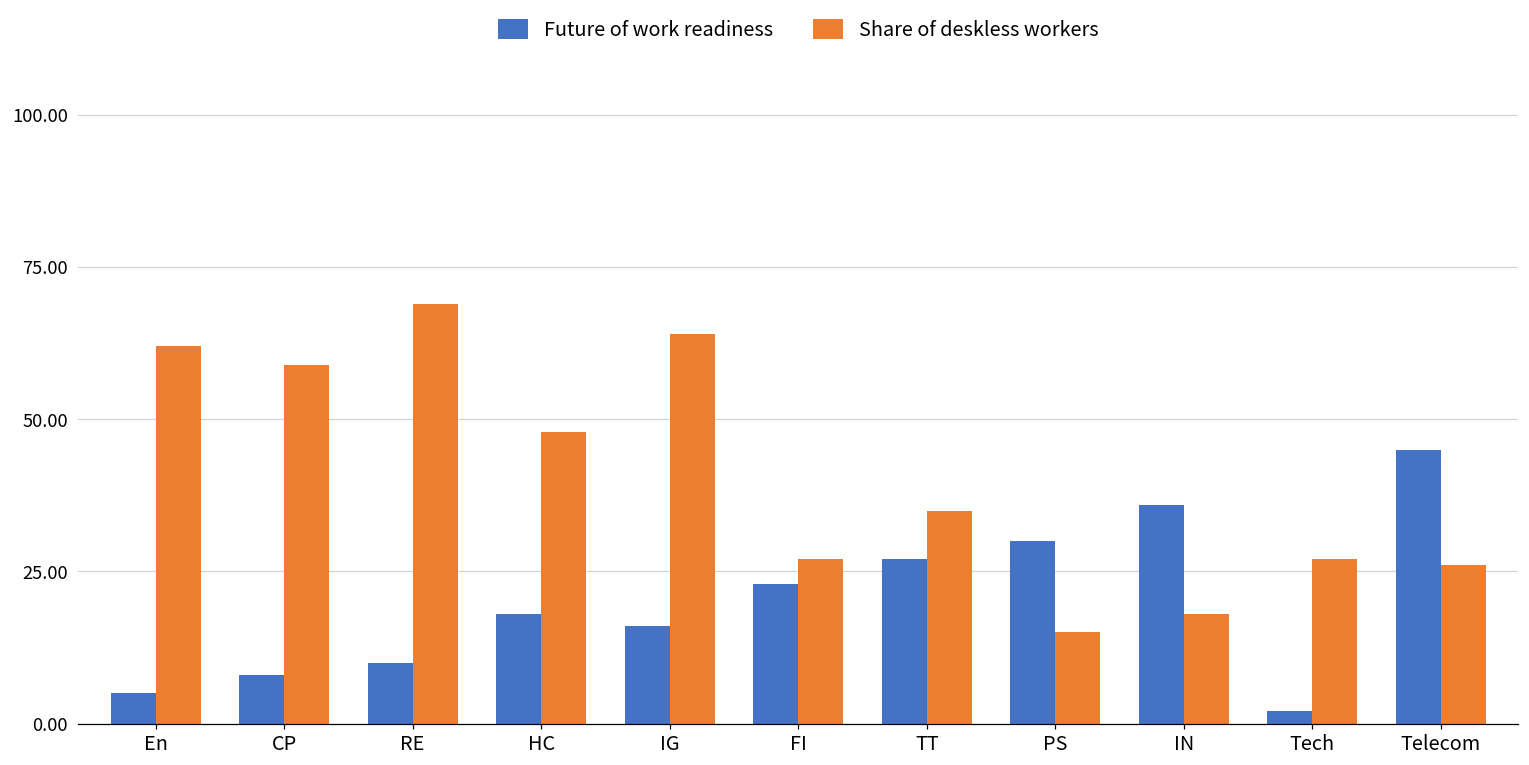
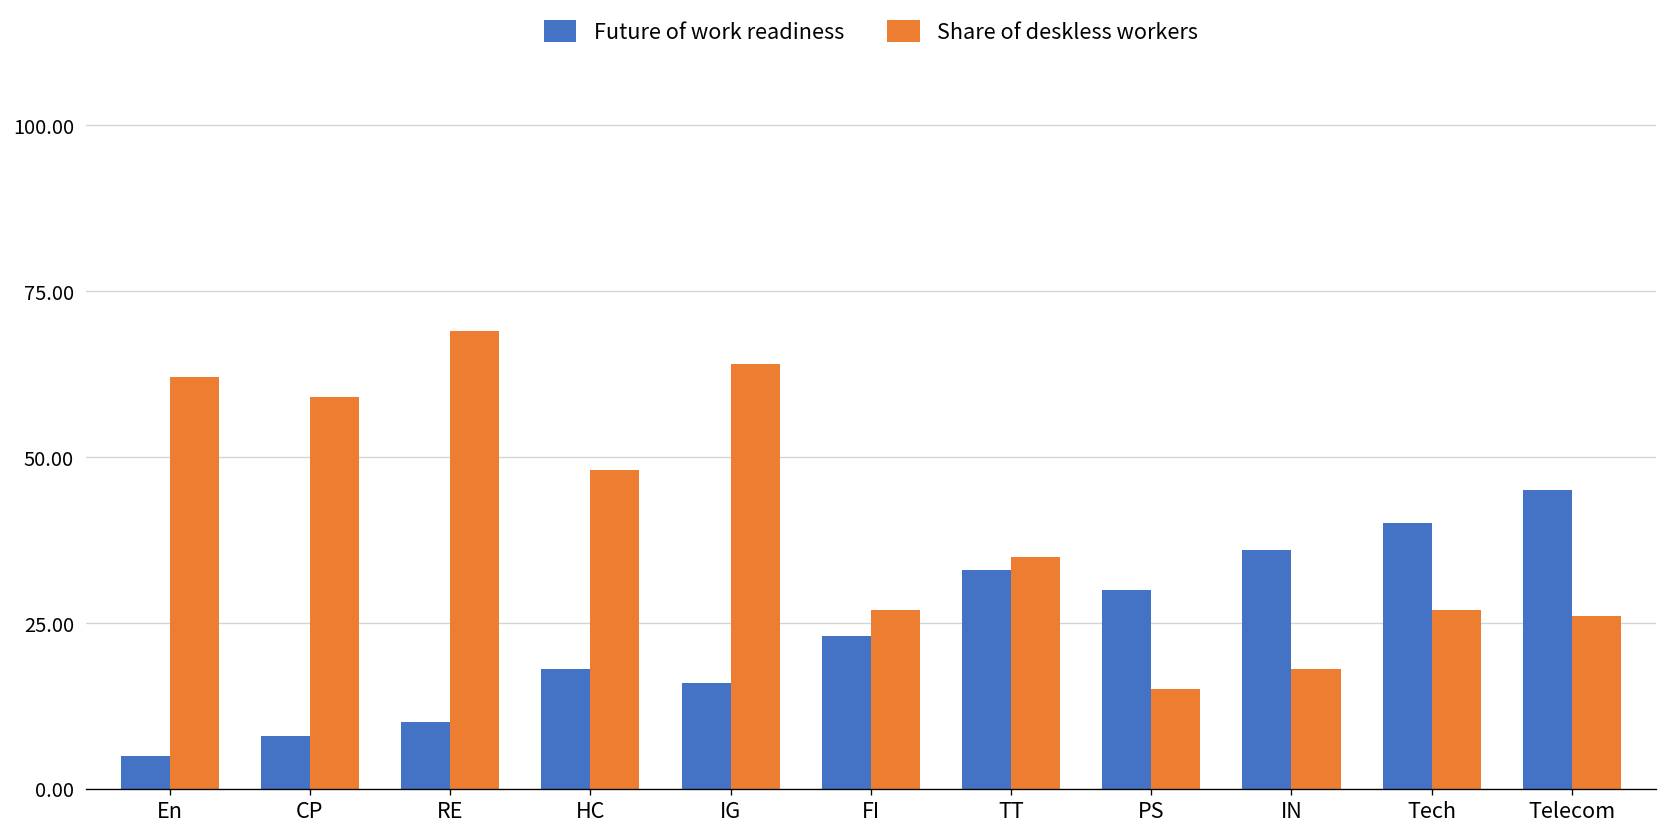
Future of work readiness, TT: 27 -> 33
Future of work readiness, Tech: 2 -> 40
